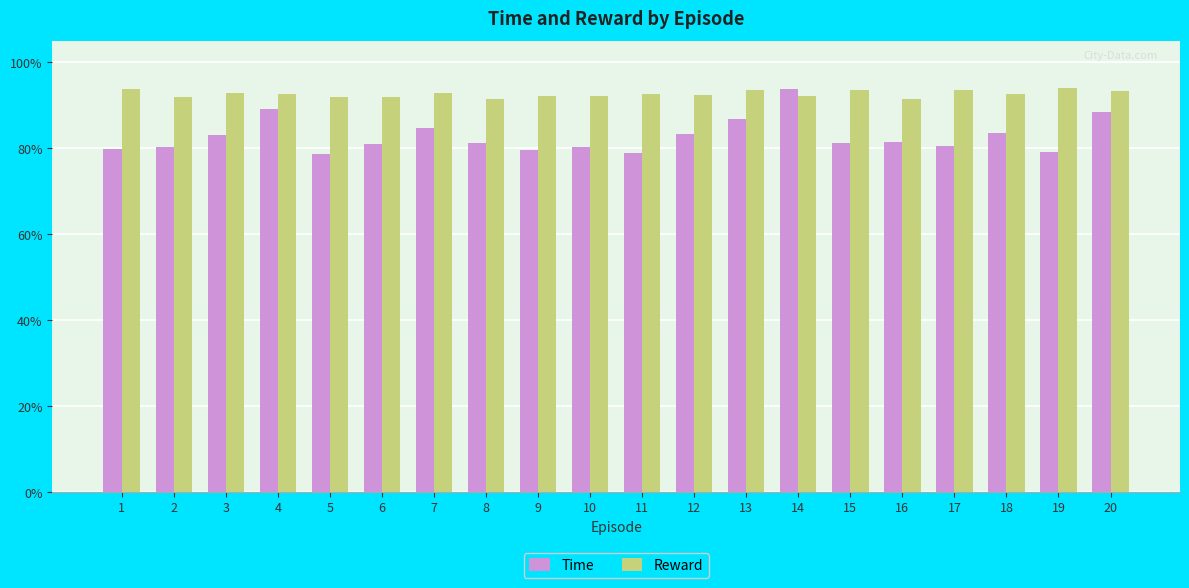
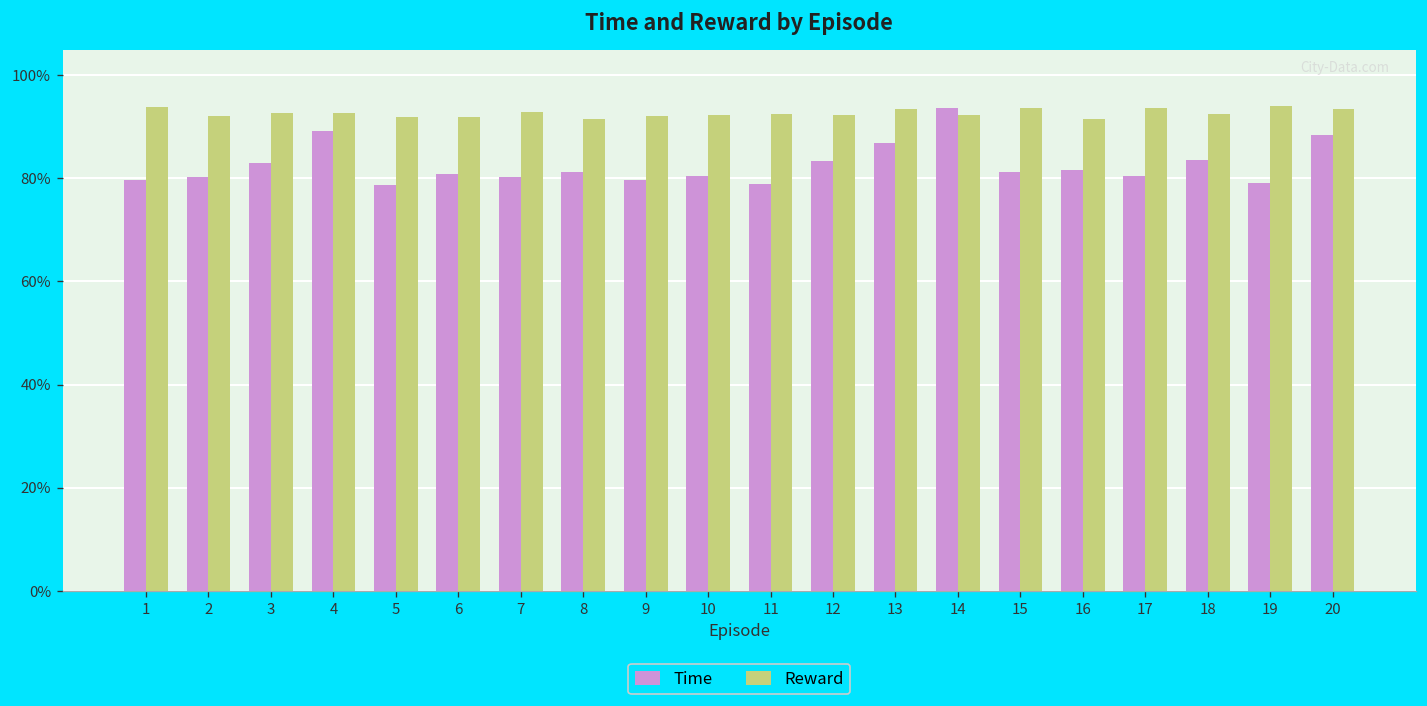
Time, 7: 85% -> 80%
